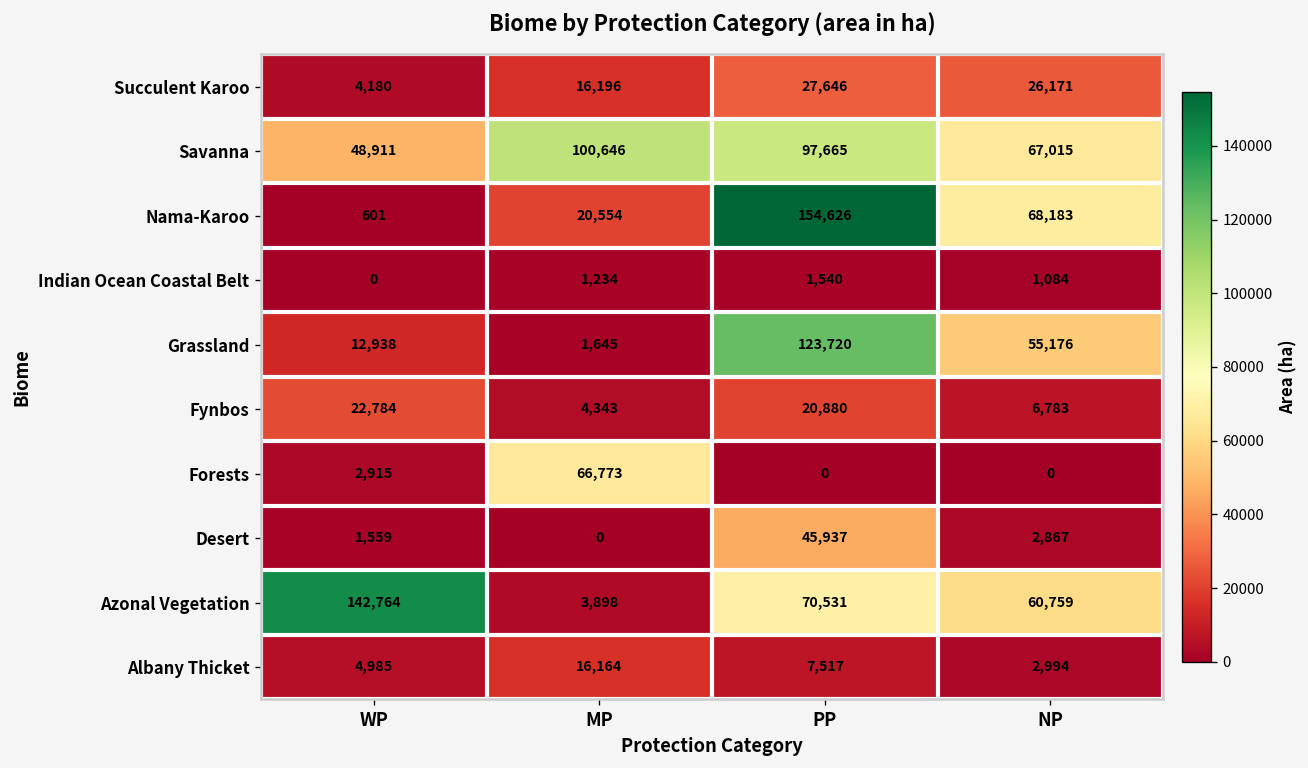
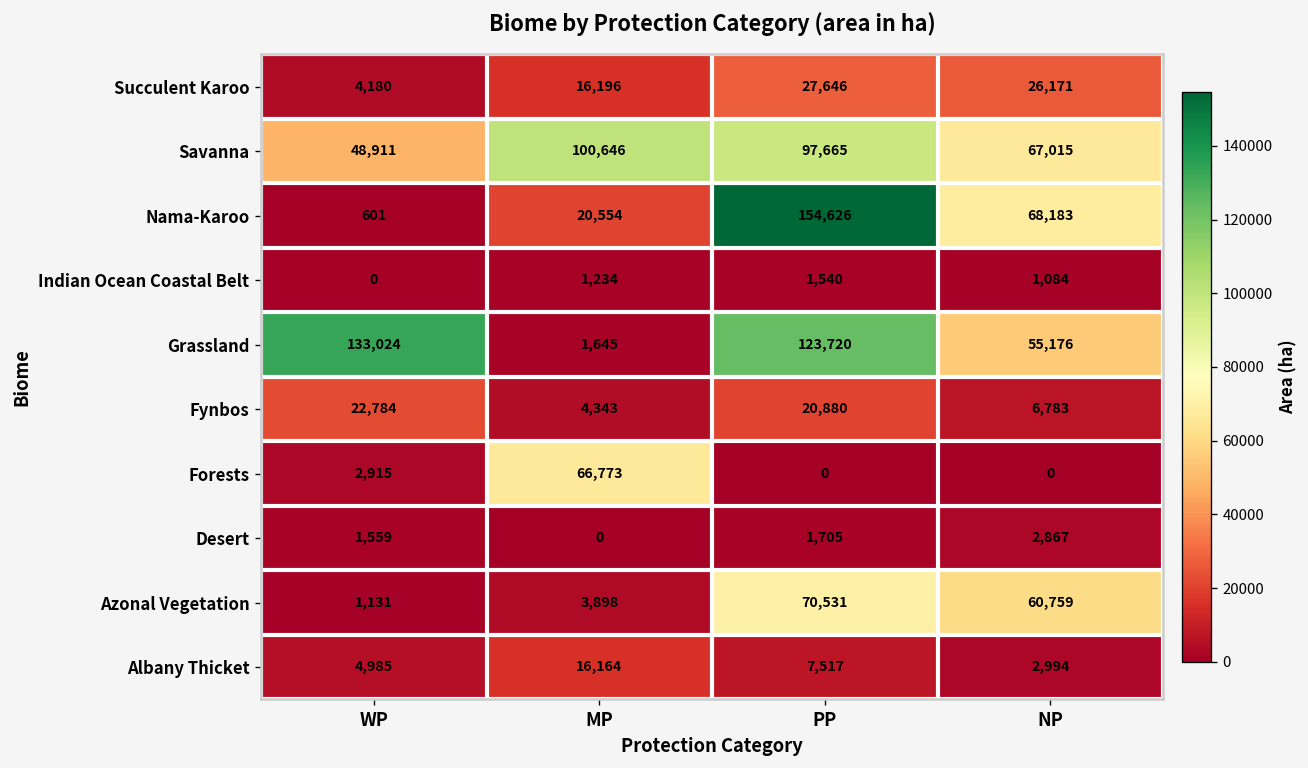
Grassland, WP: 12,938 -> 133,024
Desert, PP: 45,937 -> 1,705
Azonal Vegetation, WP: 142,764 -> 1,131
